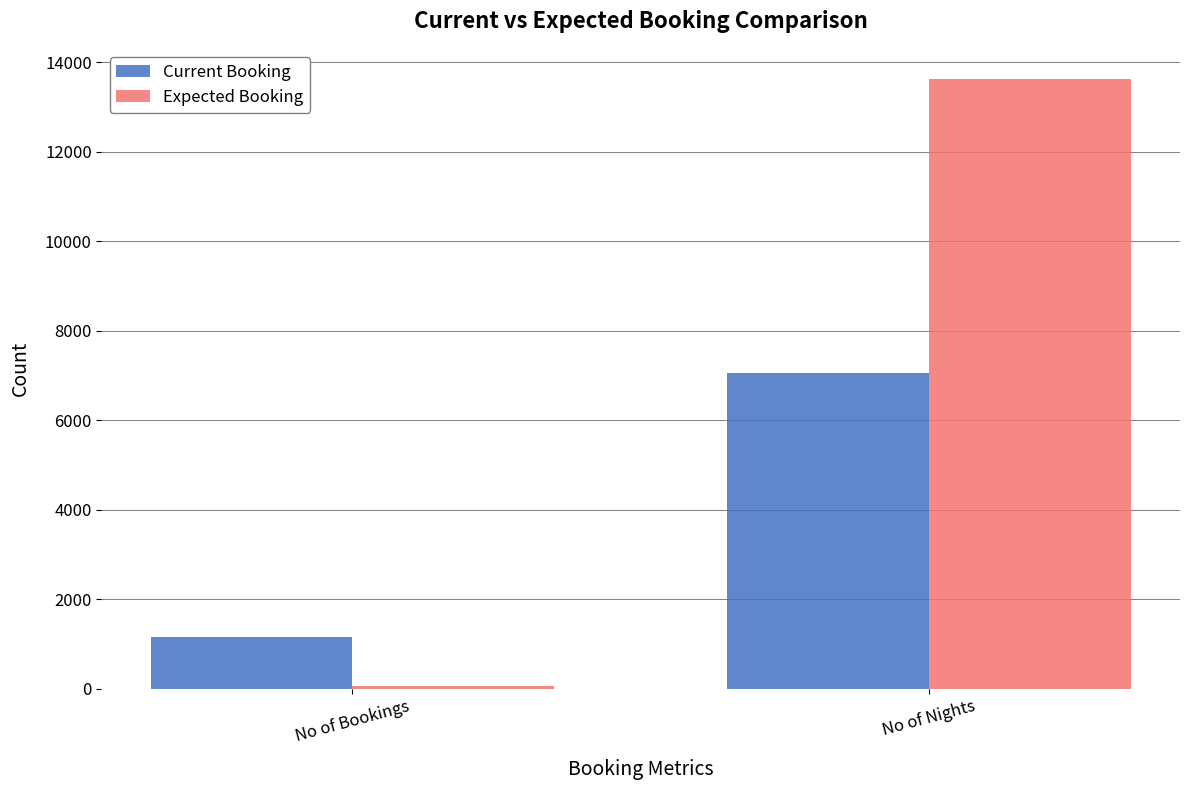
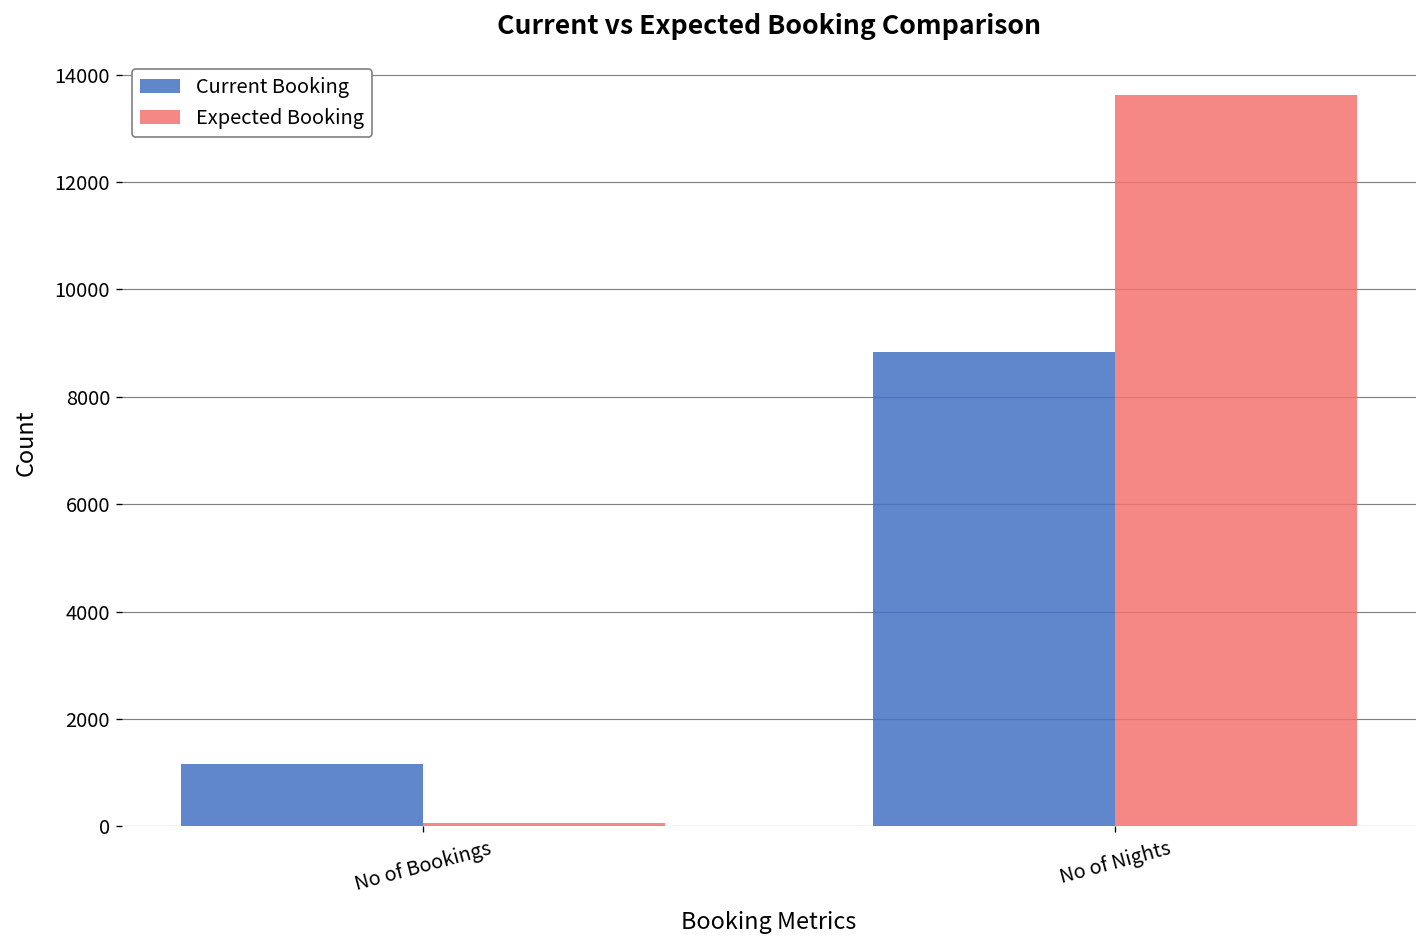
Current Booking, No of Nights: 7100 -> 8800
